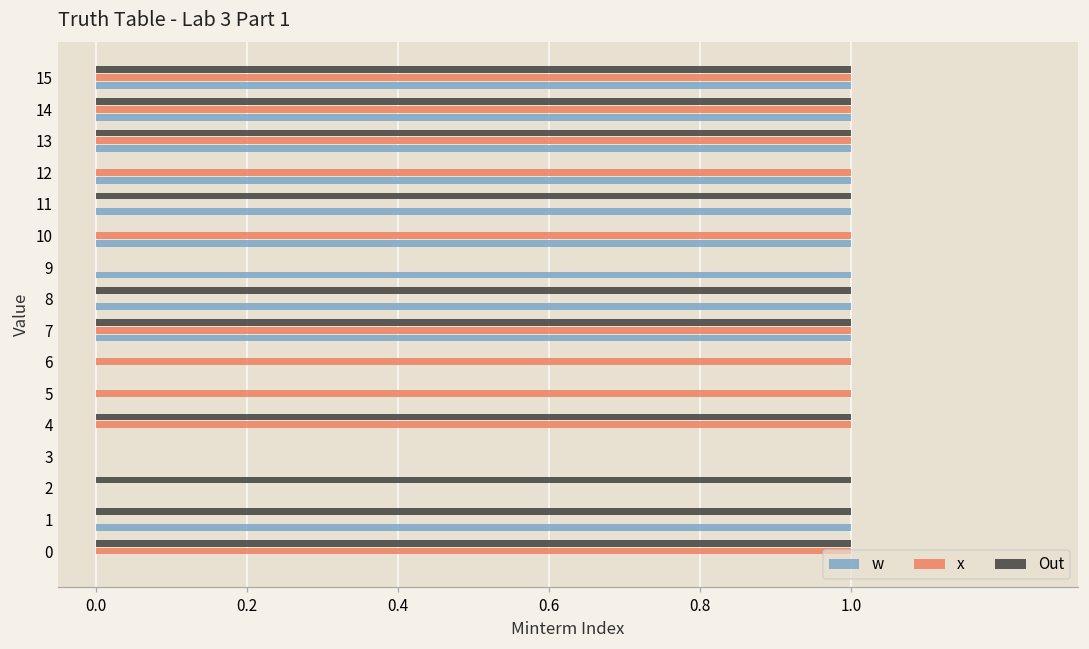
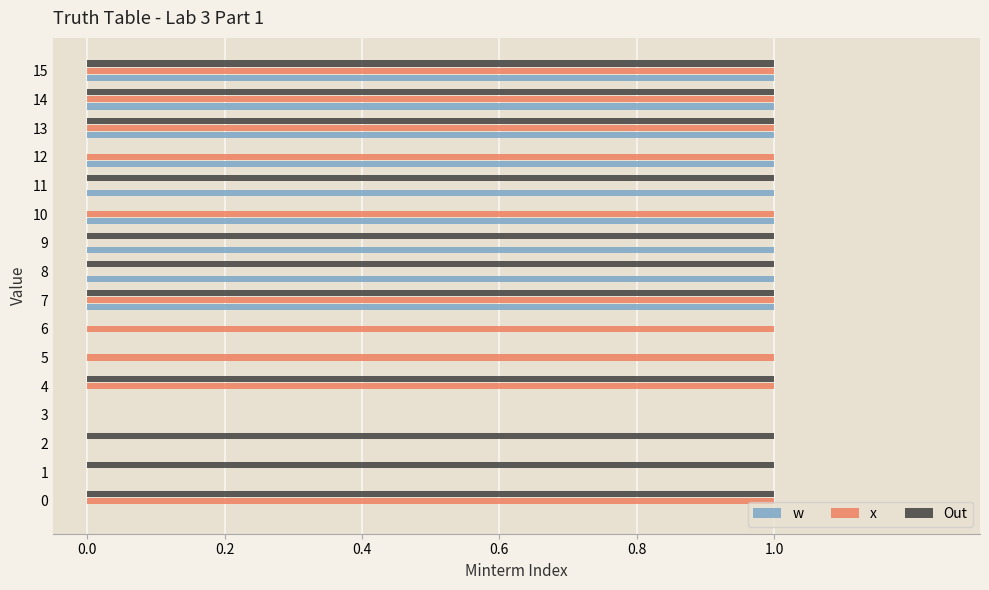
Out, 9: 0 -> 1
w, 1: 1 -> 0
